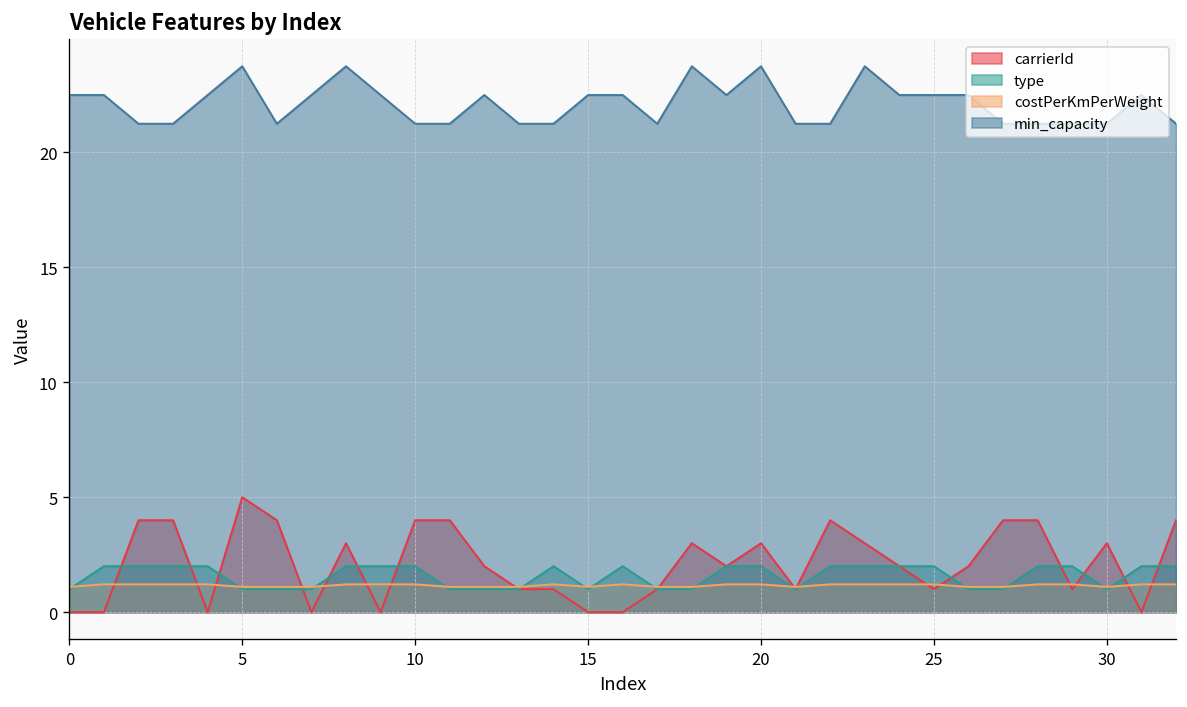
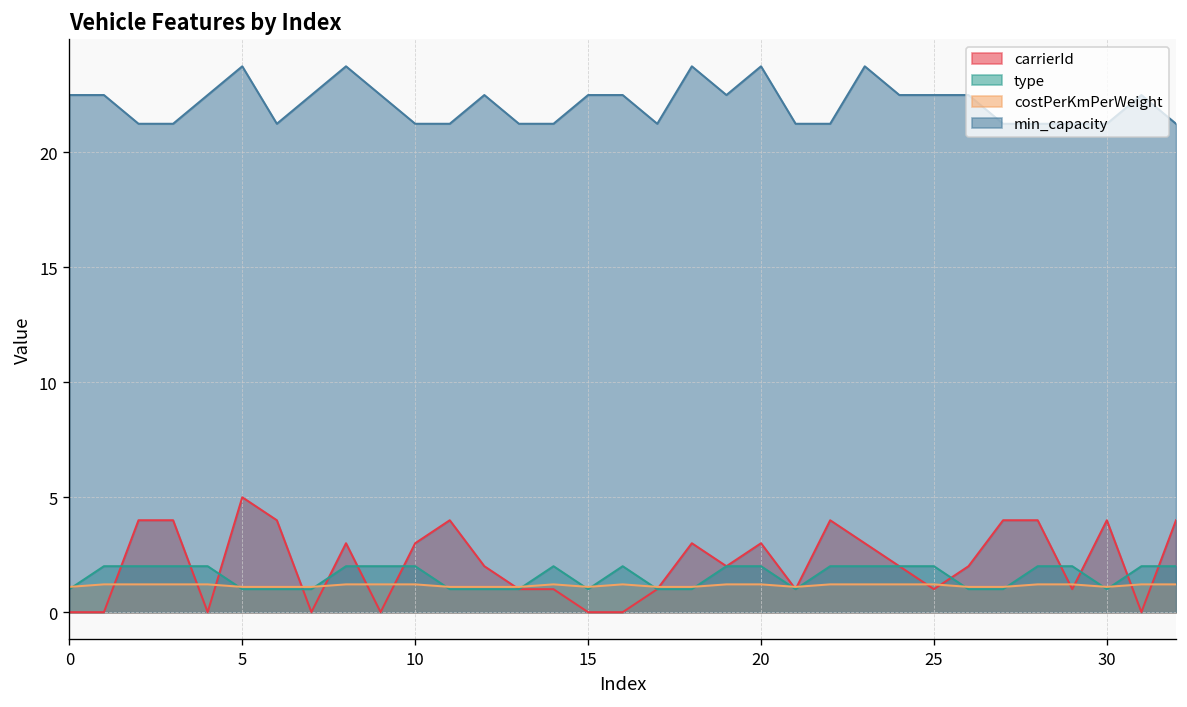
carrierId, 10: 4 -> 3
carrierId, 30: 3 -> 4
